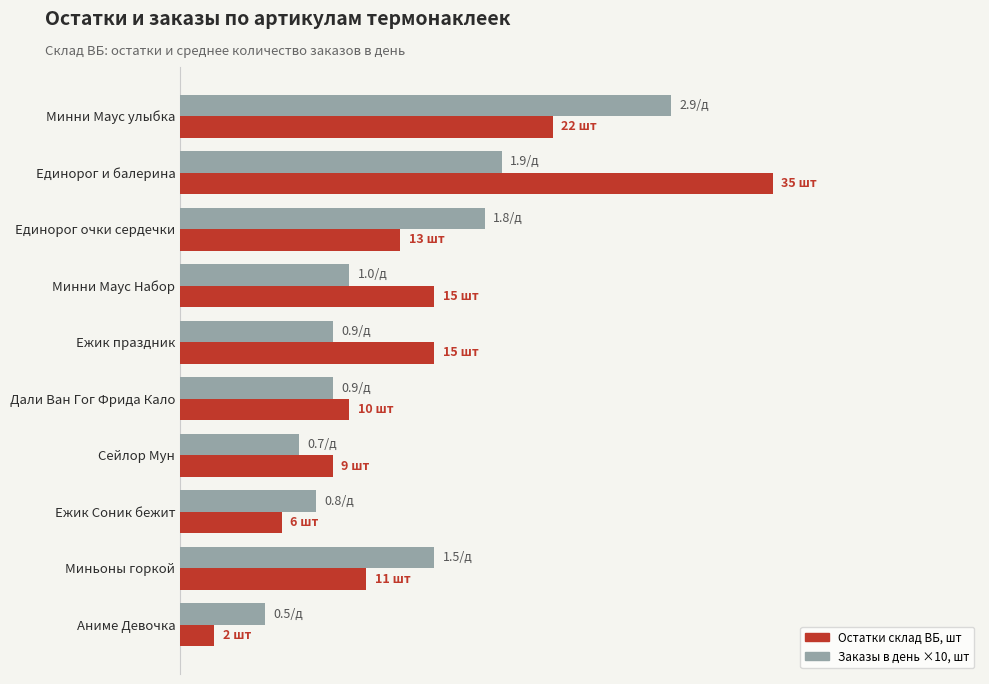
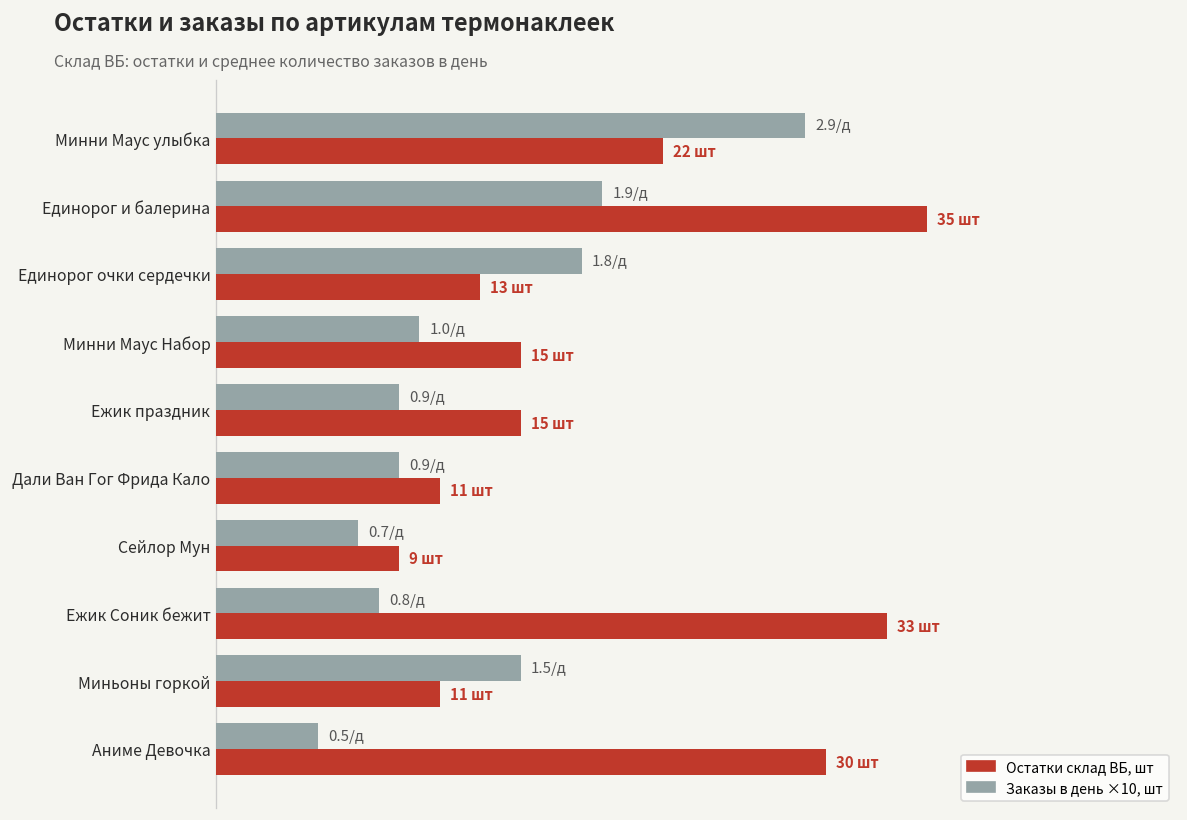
Остатки склад ВБ, шт, Дали Ван Гог Фрида Кало: 10 -> 11
Остатки склад ВБ, шт, Ежик Соник бежит: 6 -> 33
Остатки склад ВБ, шт, Аниме Девочка: 2 -> 30
